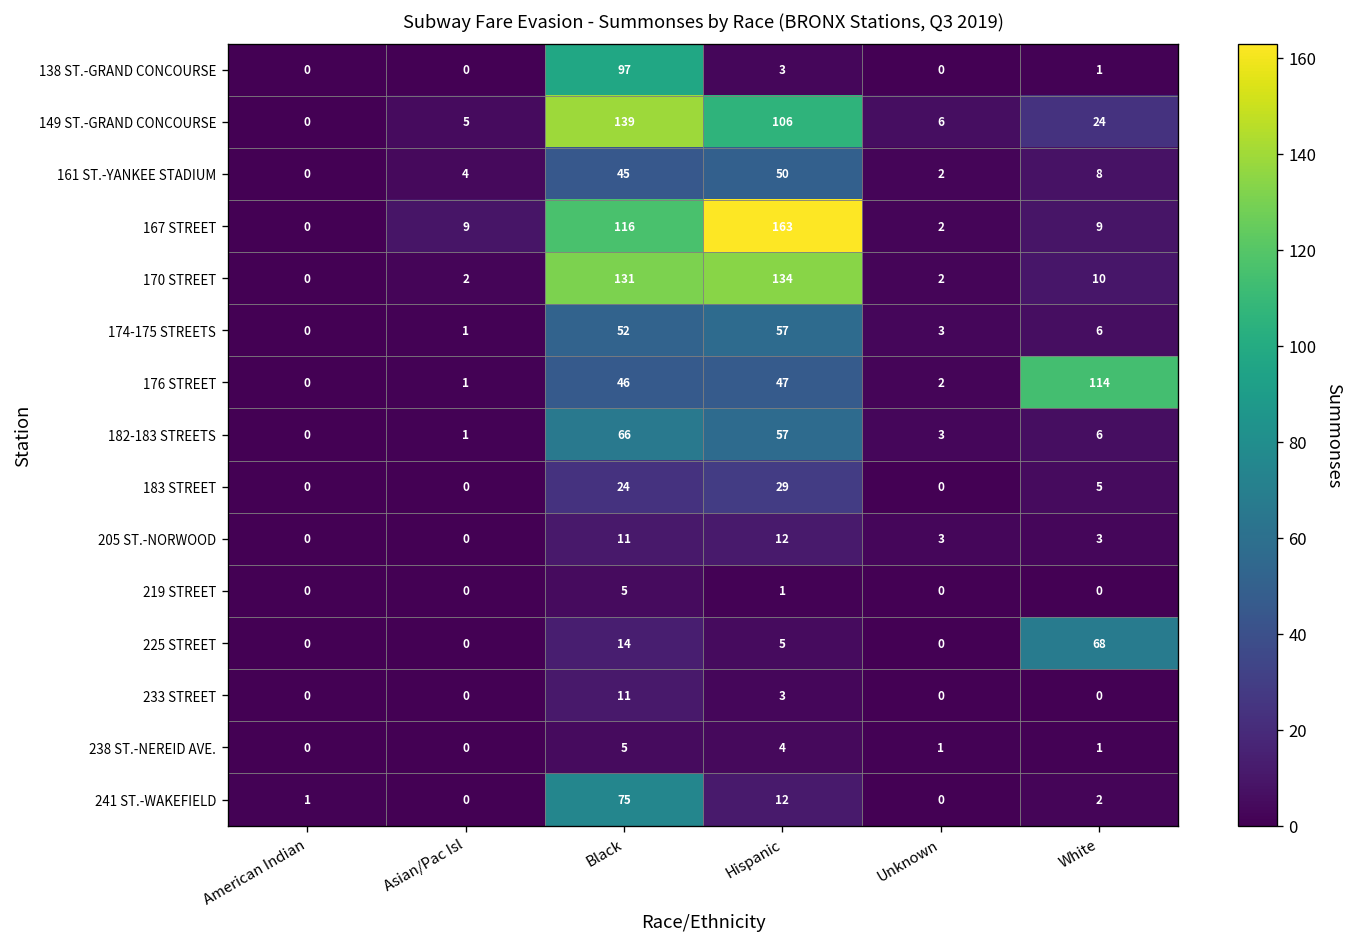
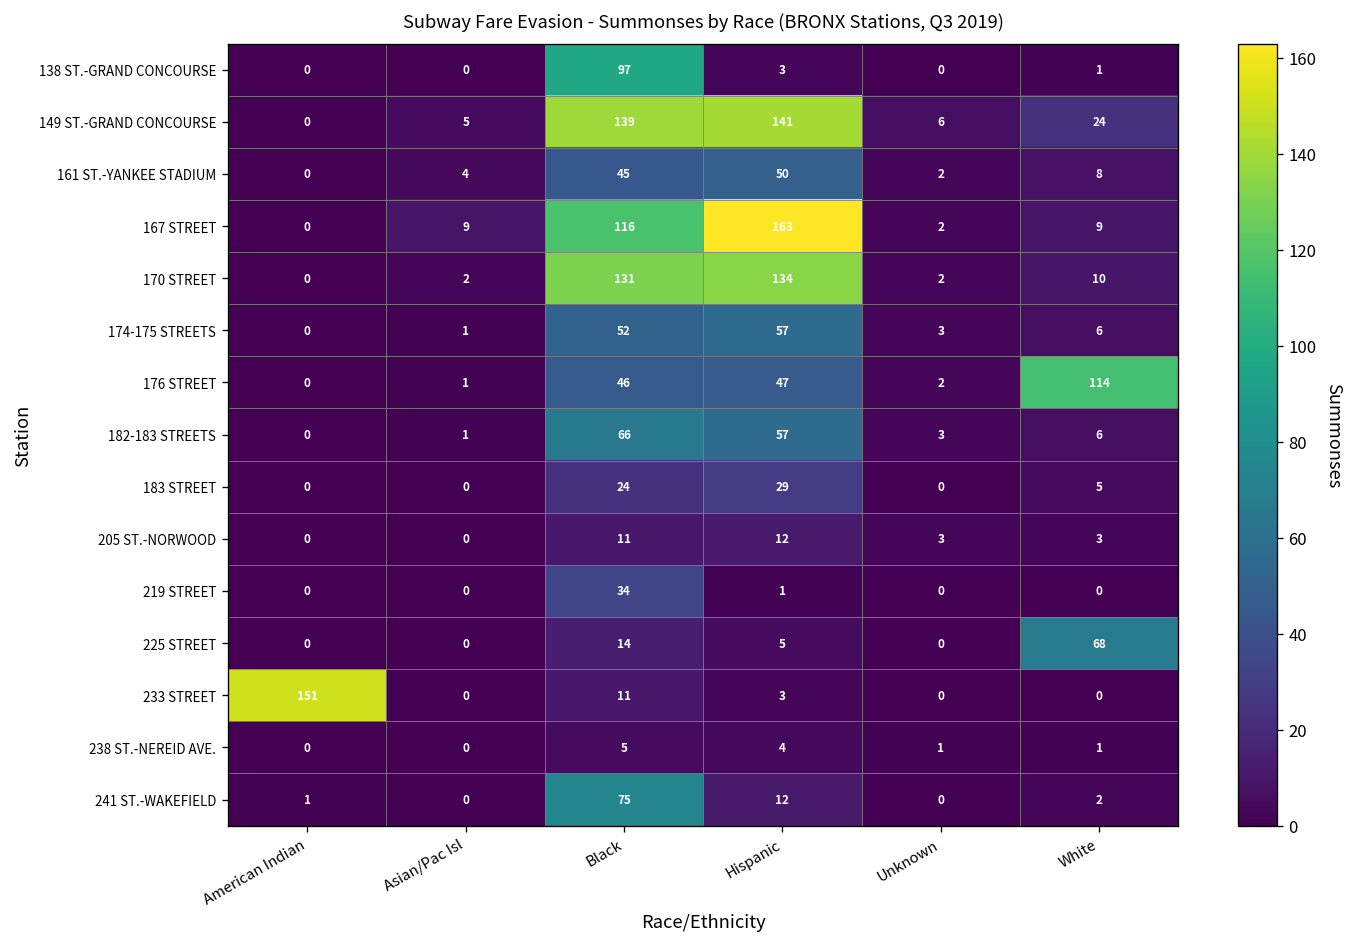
149 ST.-GRAND CONCOURSE, Hispanic: 106 -> 141
219 STREET, Black: 5 -> 34
233 STREET, American Indian: 0 -> 151
